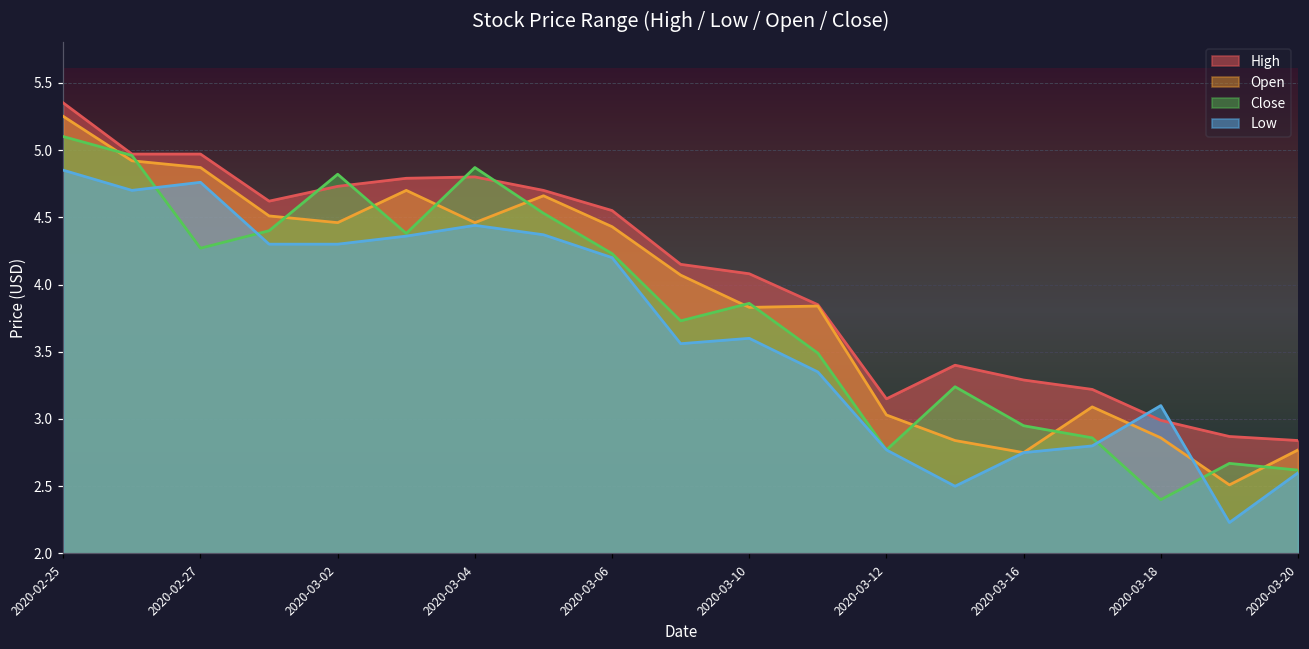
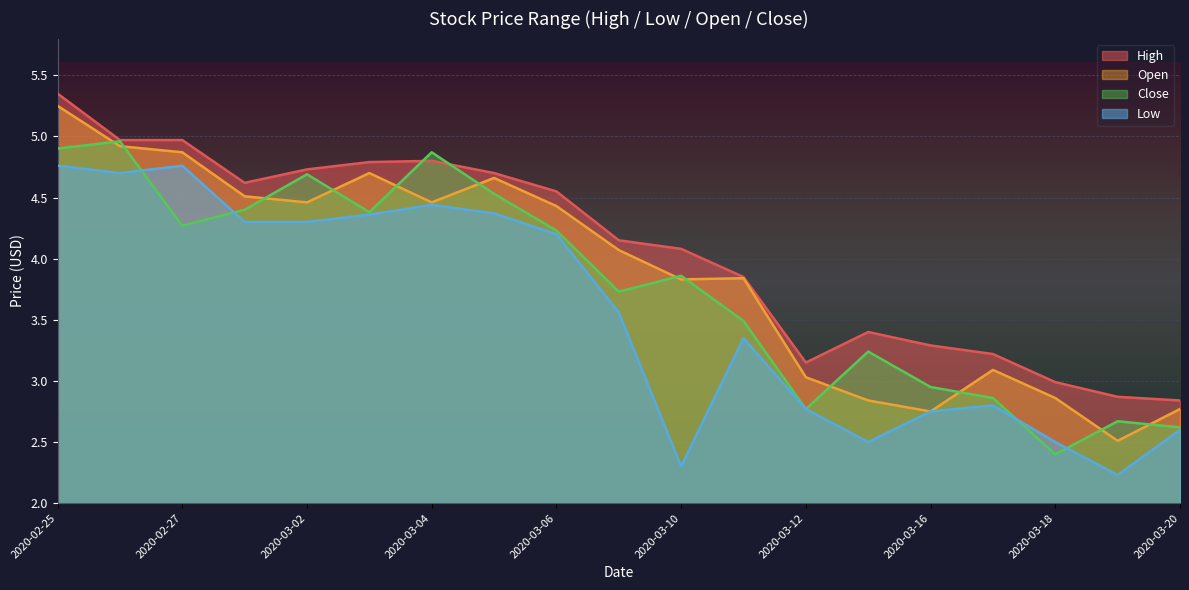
Close, 2020-02-25: 5.1 -> 4.9
Low, 2020-02-25: 4.85 -> 4.76
Close, 2020-03-02: 4.82 -> 4.69
Low, 2020-03-10: 3.6 -> 2.3
Low, 2020-03-18: 3.1 -> 2.5
